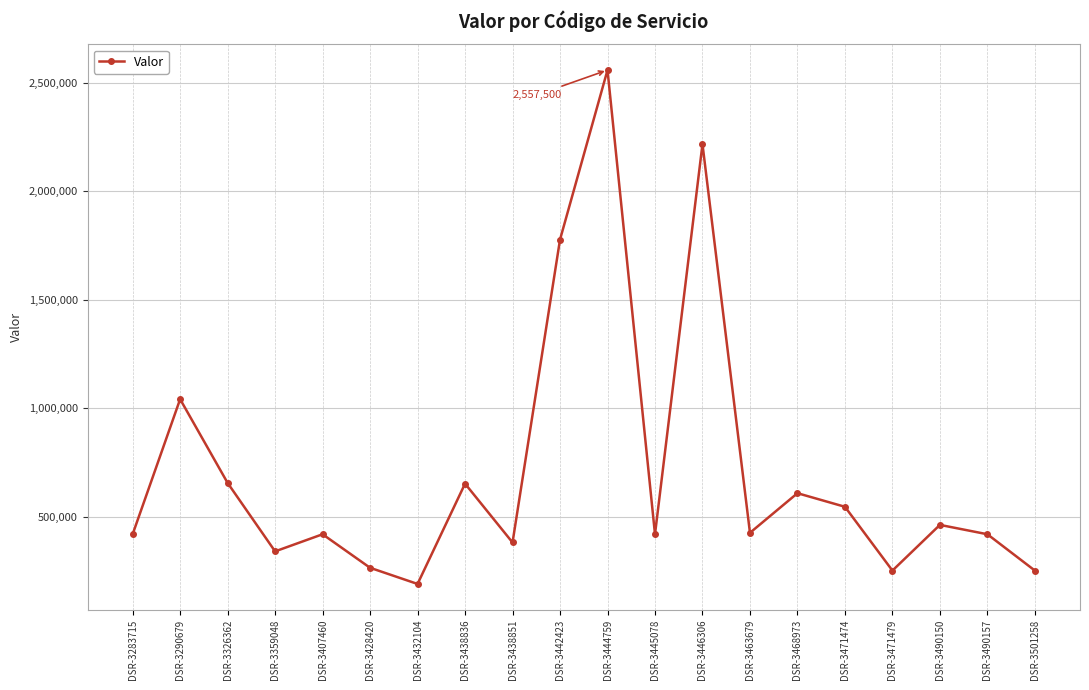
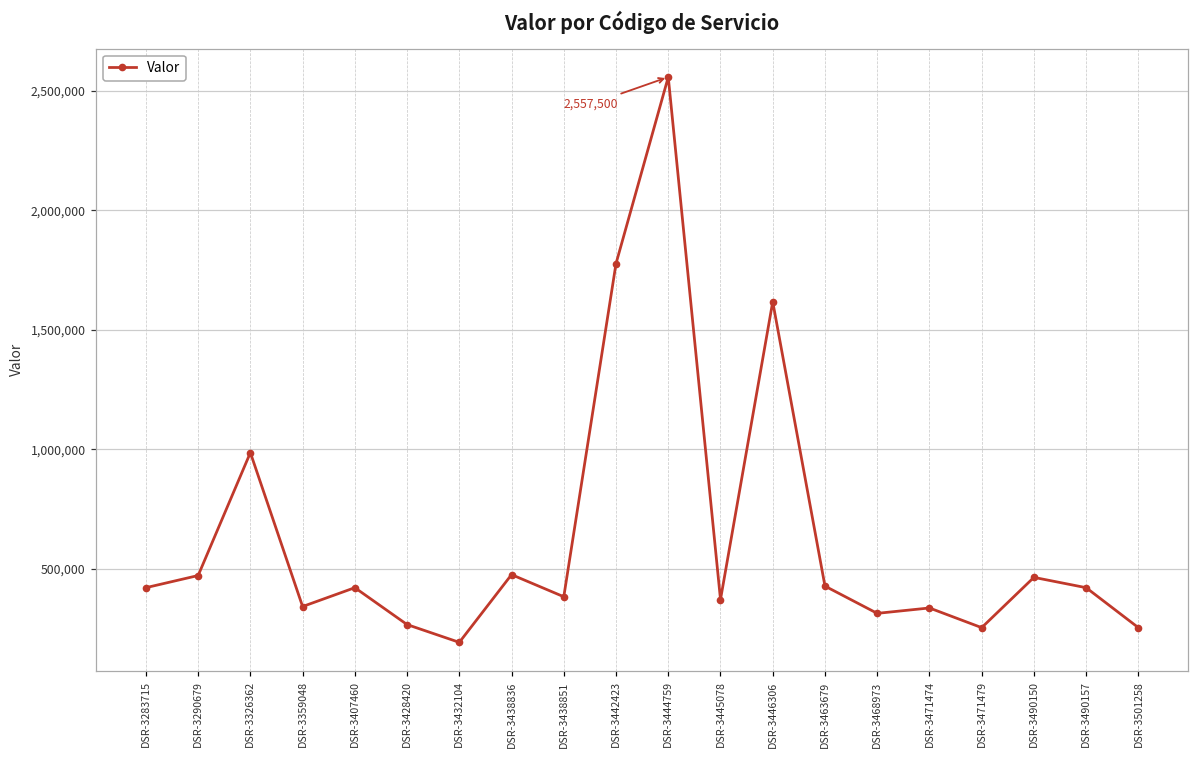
DSR-3290679: 1,040,000 -> 470,000
DSR-3326362: 660,000 -> 990,000
DSR-3438836: 650,000 -> 480,000
DSR-3445078: 420,000 -> 370,000
DSR-3446306: 2,220,000 -> 1,620,000
DSR-3468973: 610,000 -> 310,000
DSR-3471474: 550,000 -> 340,000
